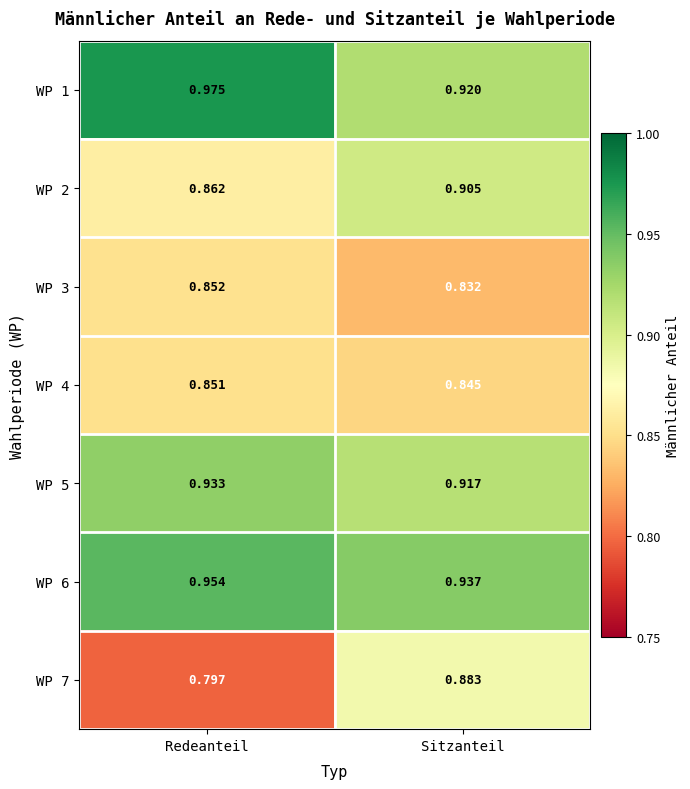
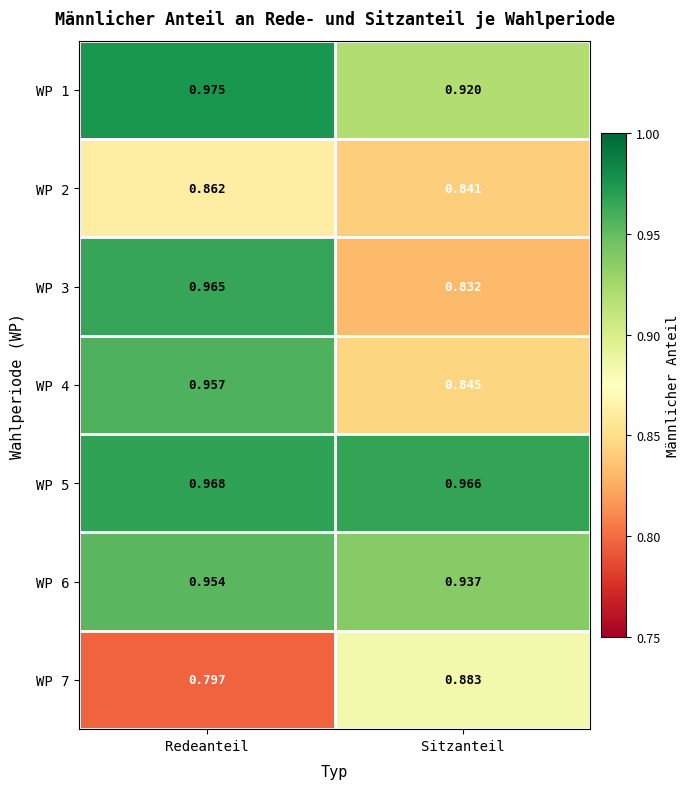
WP 2, Sitzanteil: 0.905 -> 0.841
WP 3, Redeanteil: 0.852 -> 0.965
WP 4, Redeanteil: 0.851 -> 0.957
WP 5, Redeanteil: 0.933 -> 0.968
WP 5, Sitzanteil: 0.917 -> 0.966
